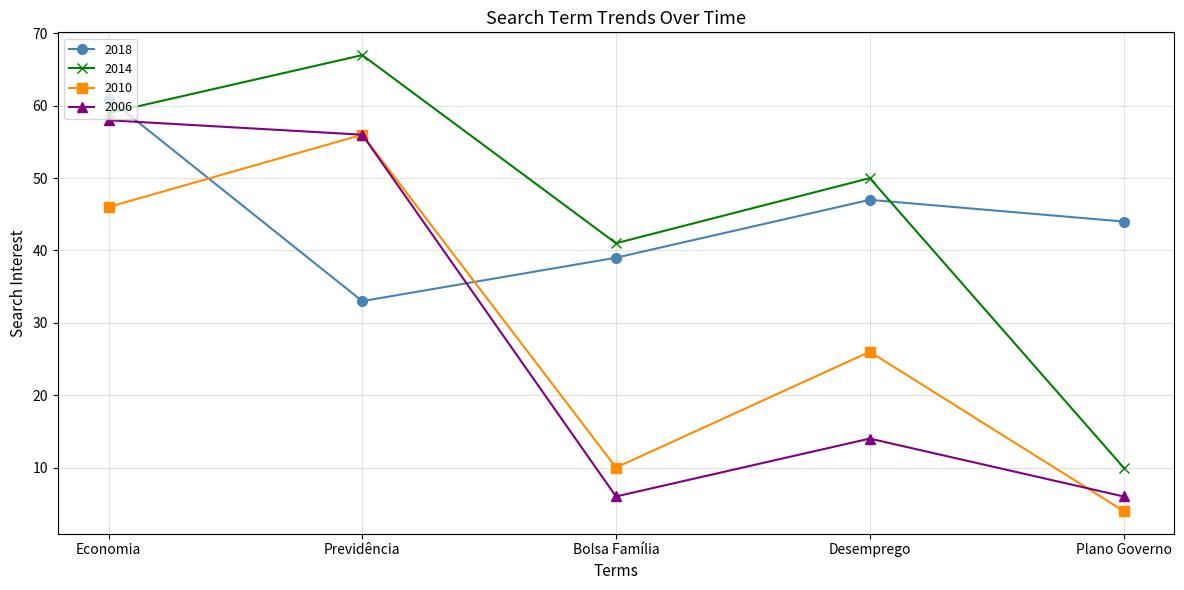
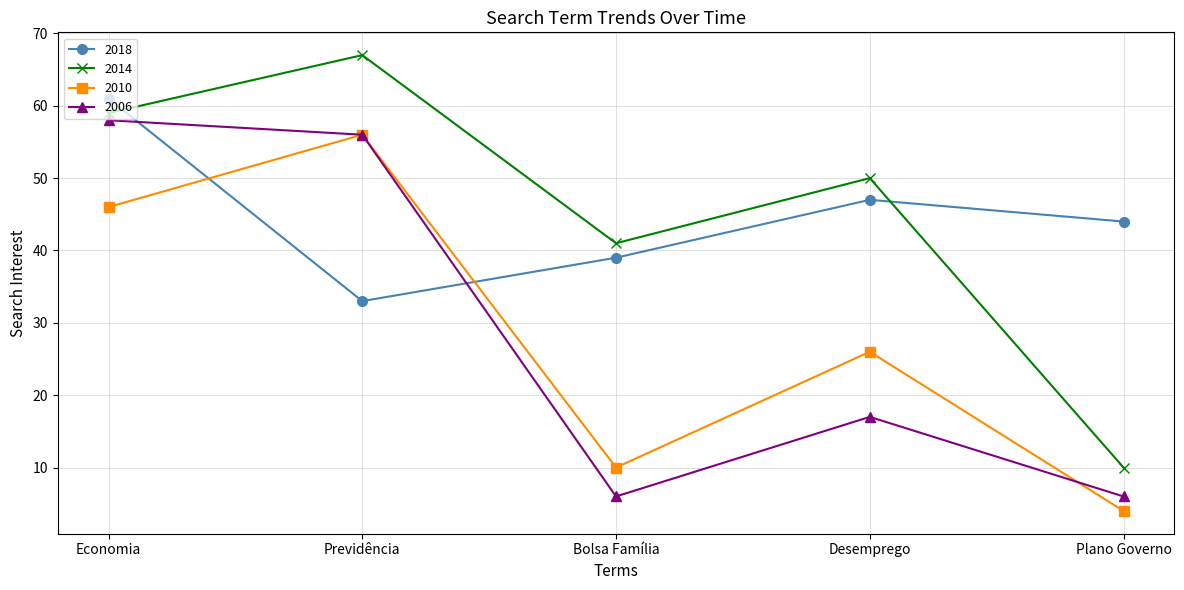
2006, Desemprego: 14 -> 17
